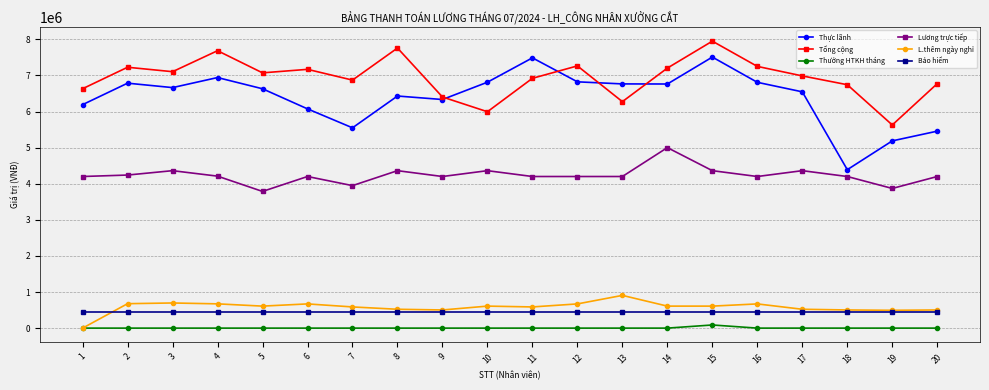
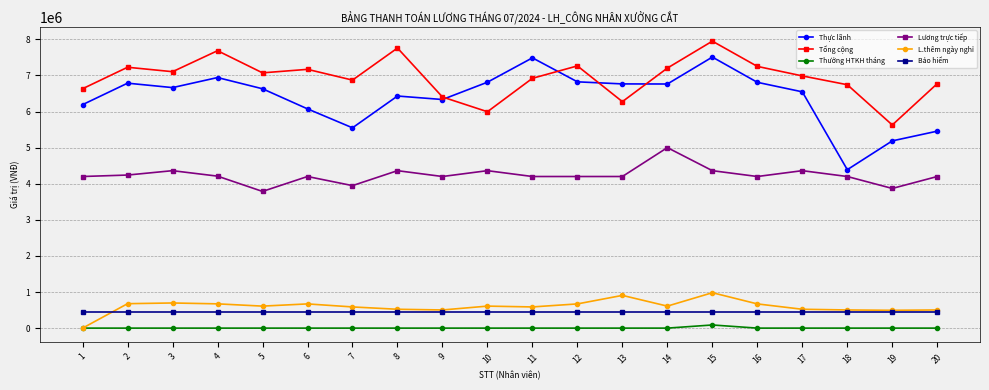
L.thêm ngày nghỉ, 15: 600000 -> 1000000
